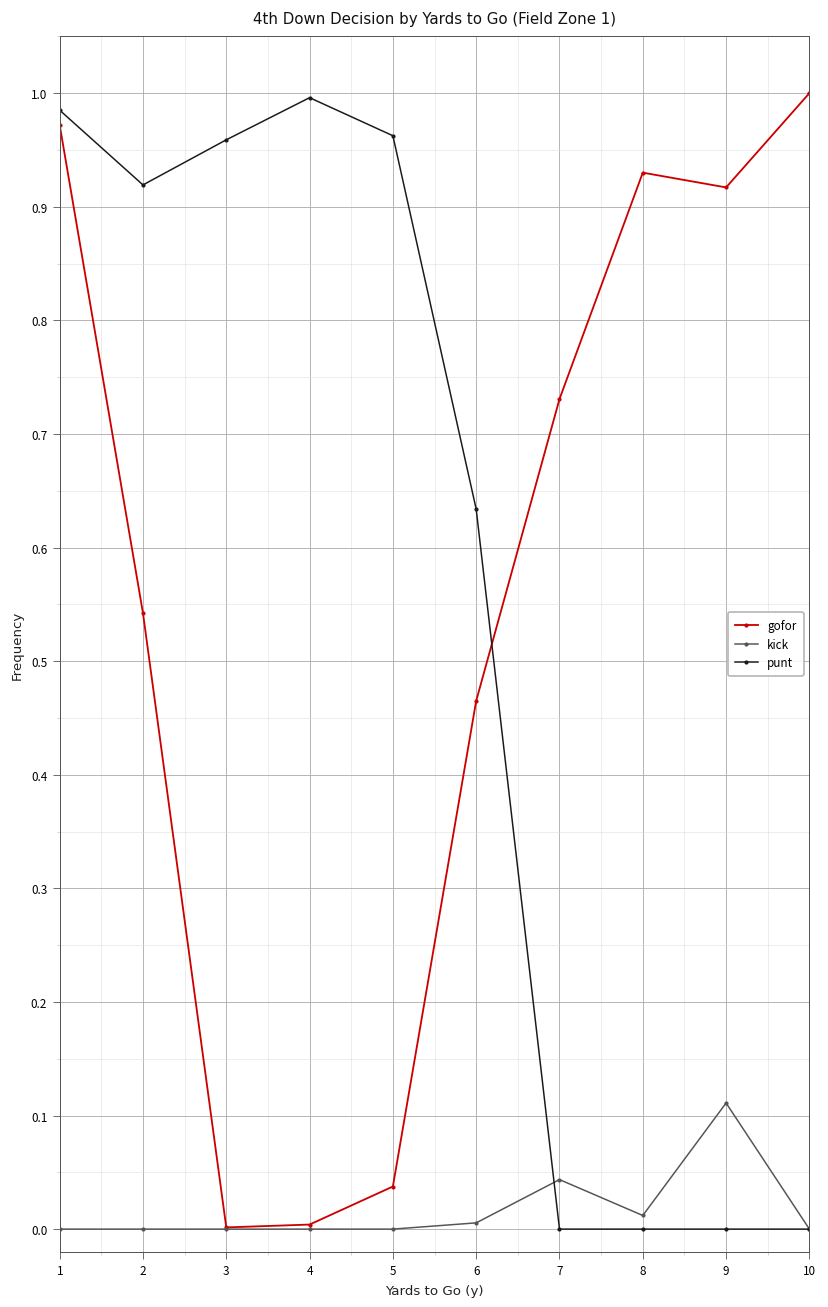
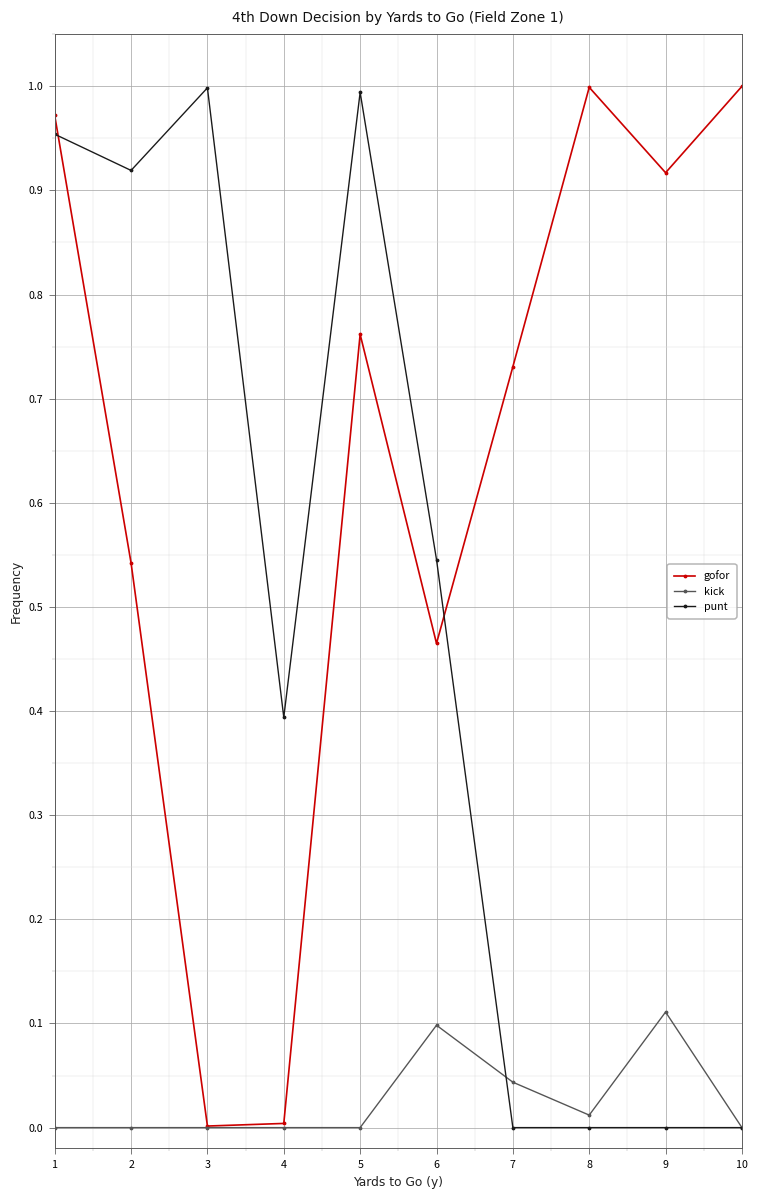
punt, 1: 0.99 -> 0.95
punt, 3: 0.96 -> 1.00
punt, 4: 1.00 -> 0.39
gofor, 5: 0.04 -> 0.76
punt, 5: 0.96 -> 0.99
kick, 6: 0.01 -> 0.10
punt, 6: 0.63 -> 0.55
gofor, 8: 0.93 -> 1.00
